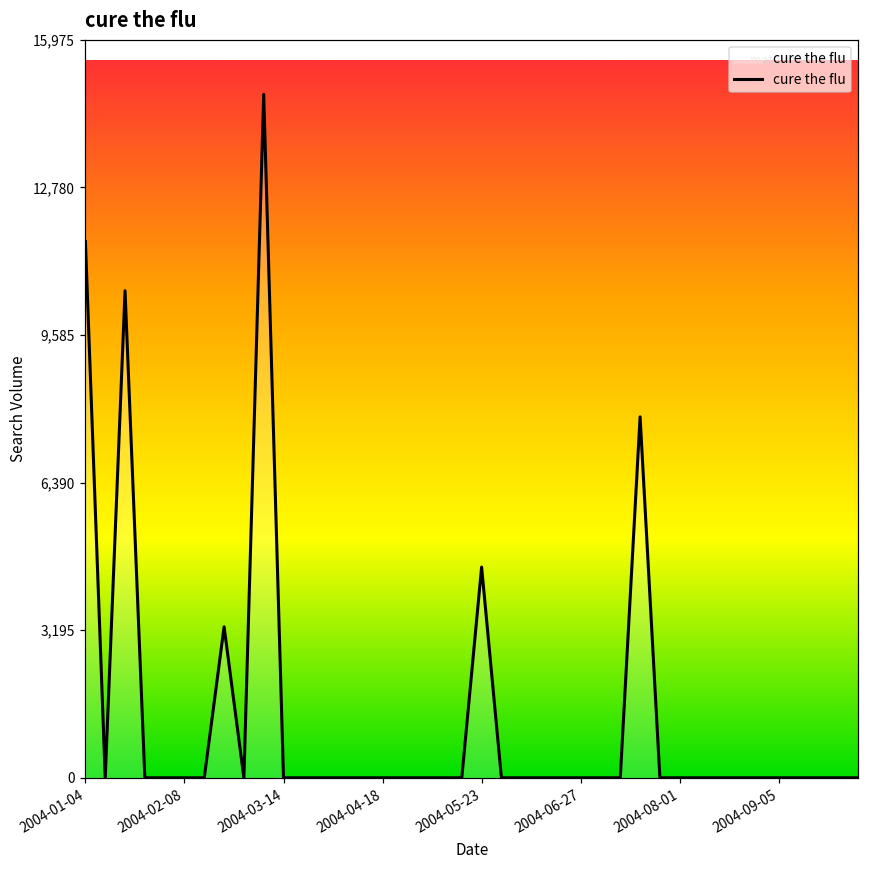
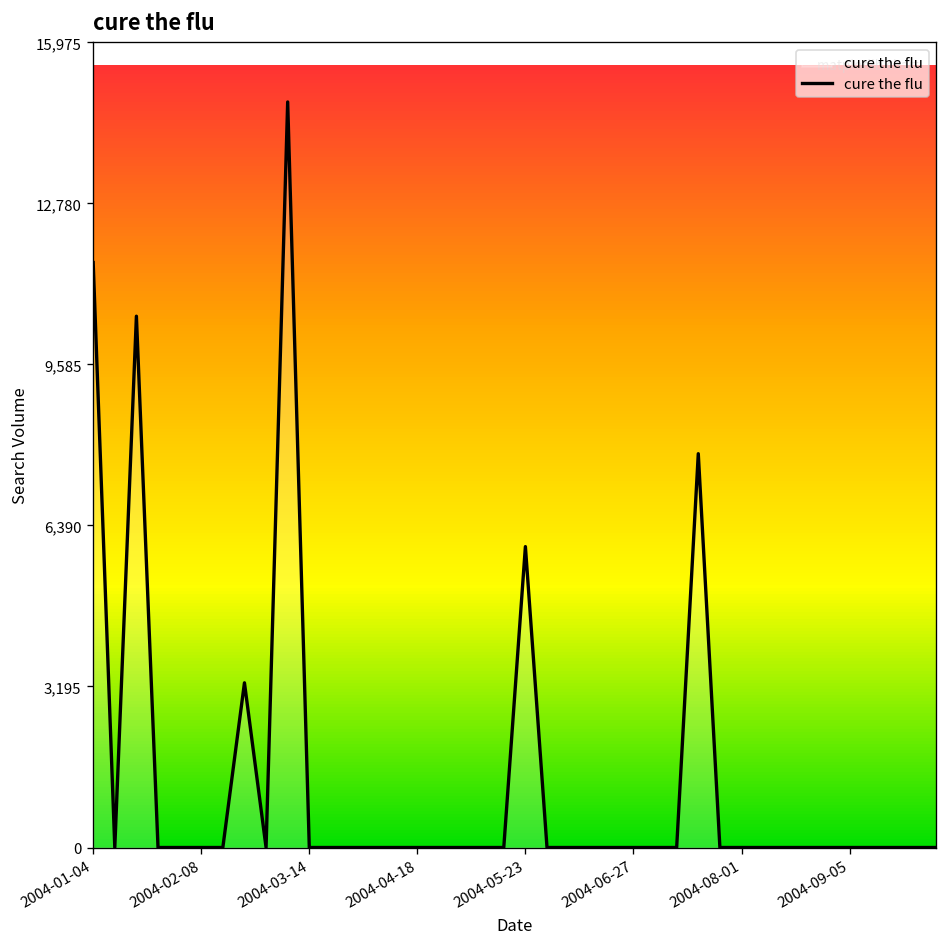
2004-05-23: 4,600 -> 6,000
